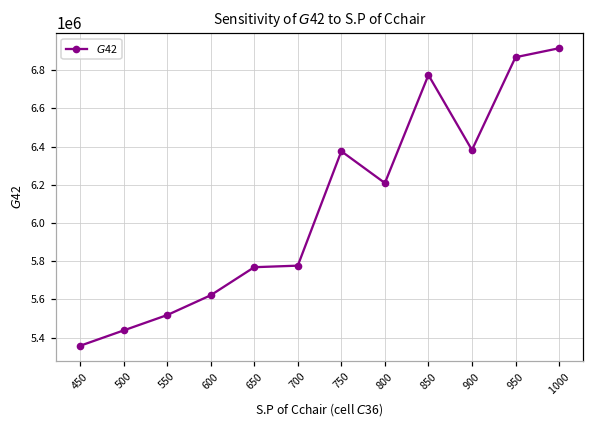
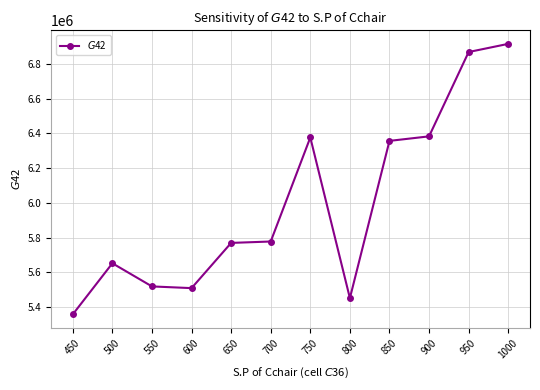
500: 5440000 -> 5650000
600: 5620000 -> 5510000
800: 6210000 -> 5450000
850: 6780000 -> 6360000
